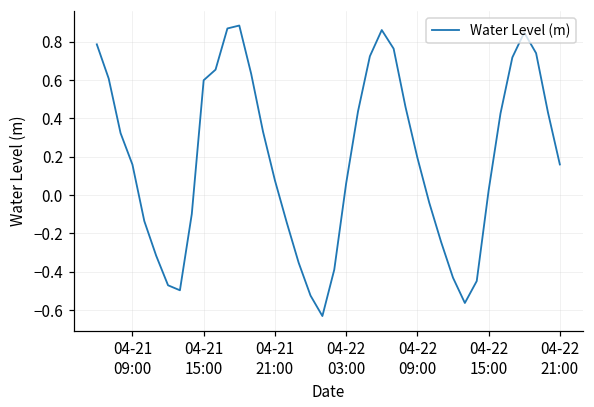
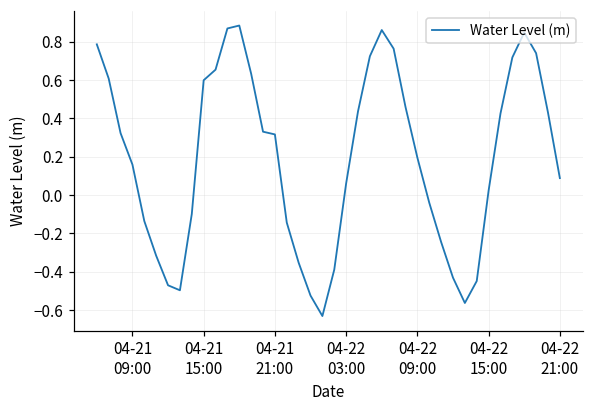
04-21 21:00: 0.08 -> 0.32
04-22 21:00: 0.16 -> 0.09
